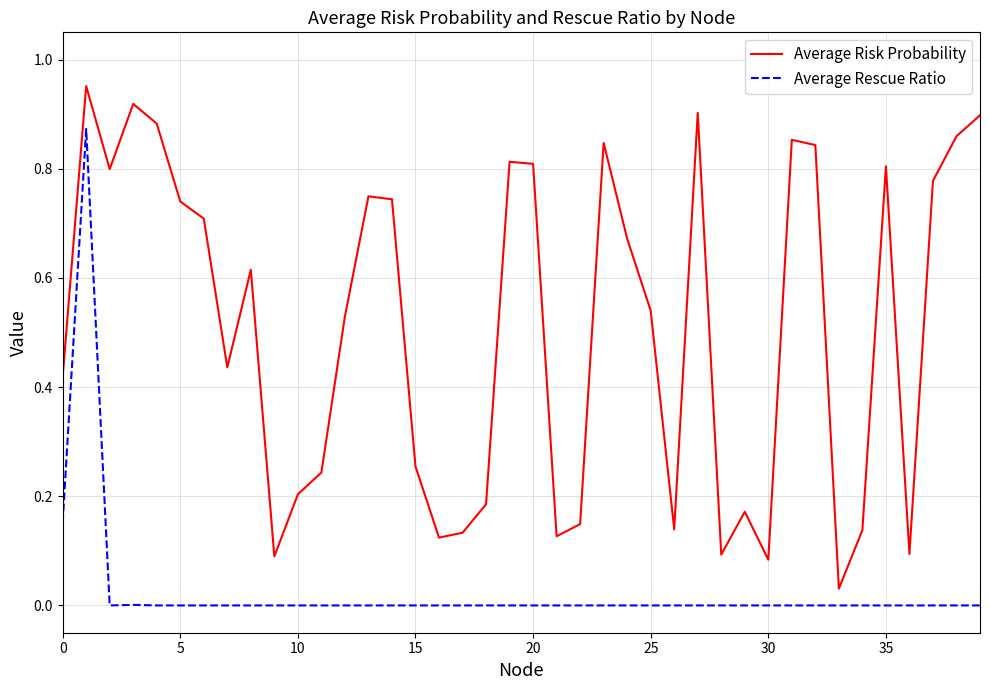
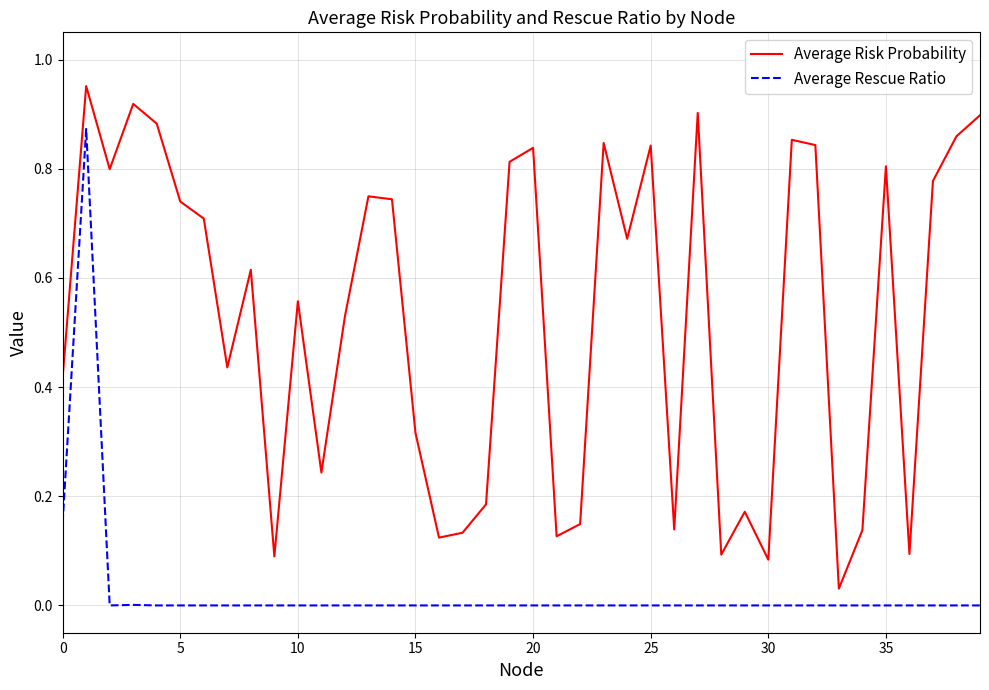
Average Risk Probability, 10: 0.20 -> 0.56
Average Risk Probability, 15: 0.25 -> 0.32
Average Risk Probability, 20: 0.81 -> 0.84
Average Risk Probability, 25: 0.54 -> 0.84
